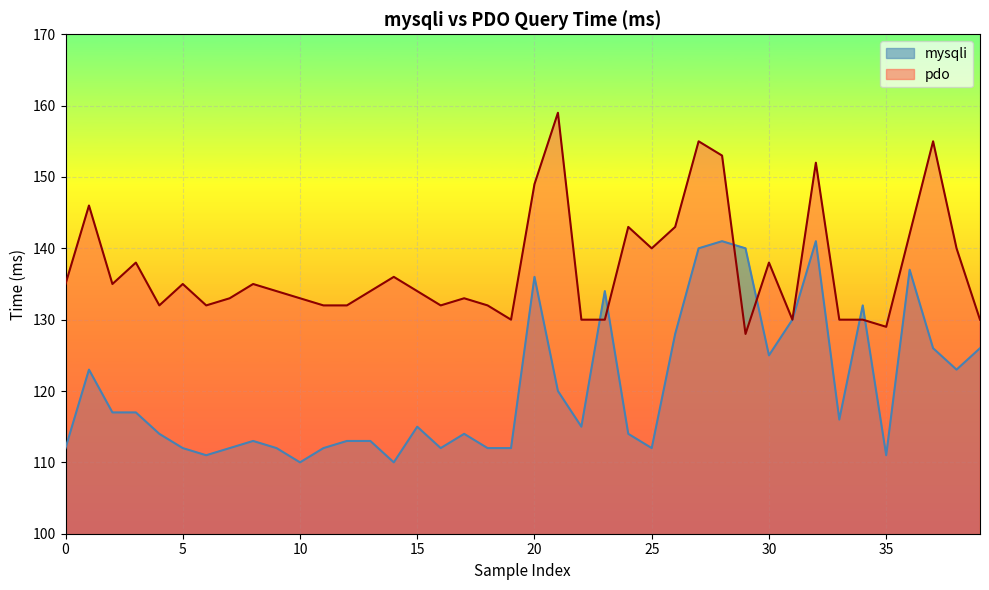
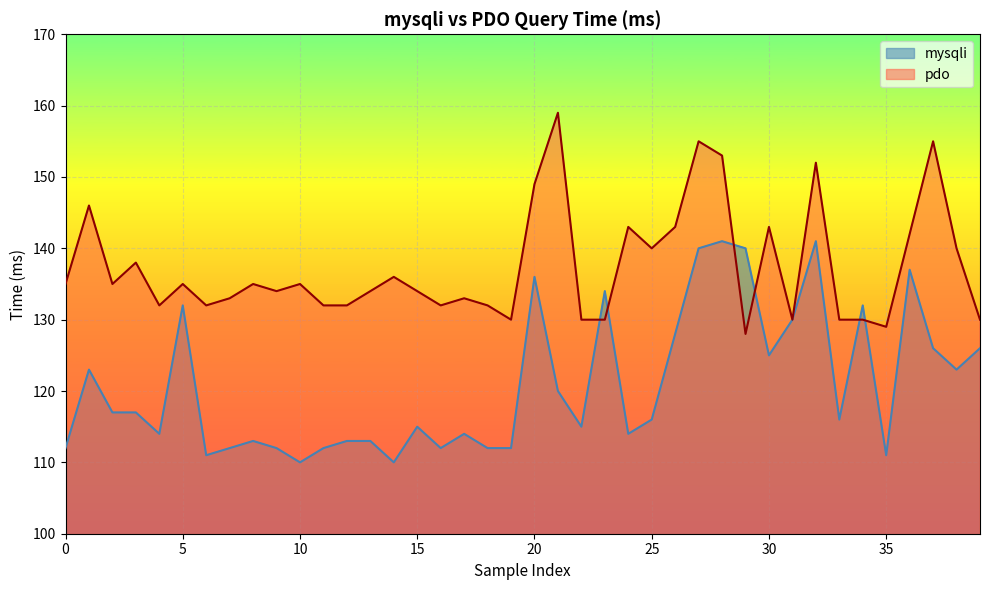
mysqli, 5: 112 -> 132
pdo, 10: 133 -> 135
mysqli, 25: 112 -> 116
pdo, 30: 138 -> 143
